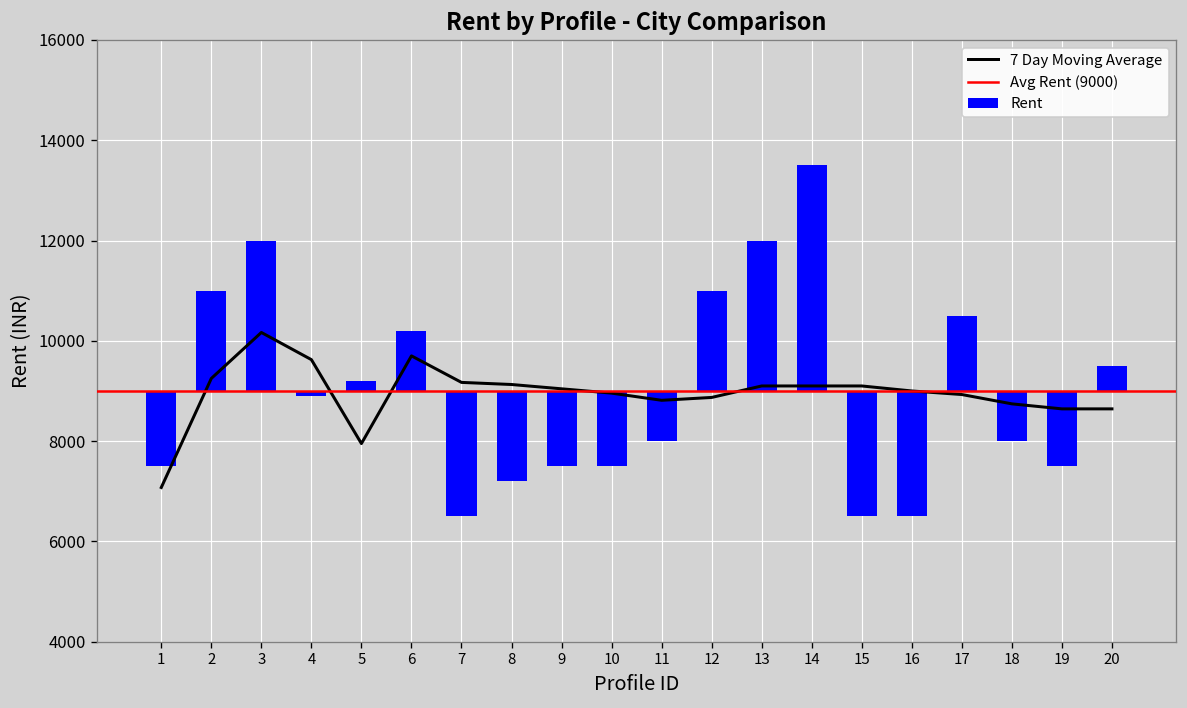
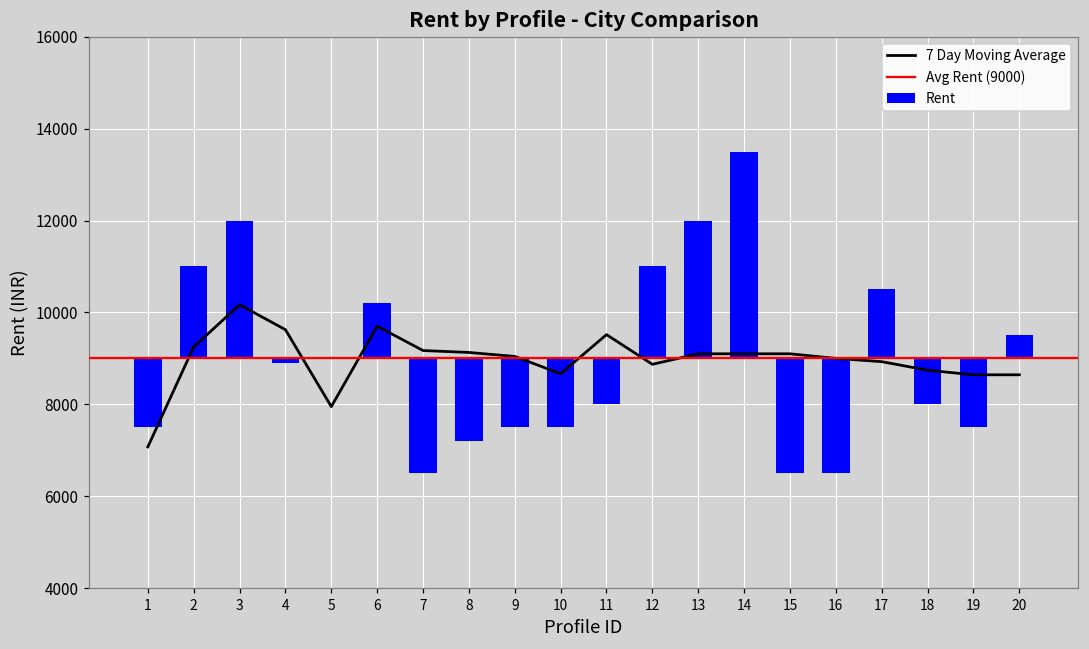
Rent, 5: 9200 -> 9000
7 Day Moving Average, 10: 9000 -> 8700
7 Day Moving Average, 11: 8800 -> 9500
